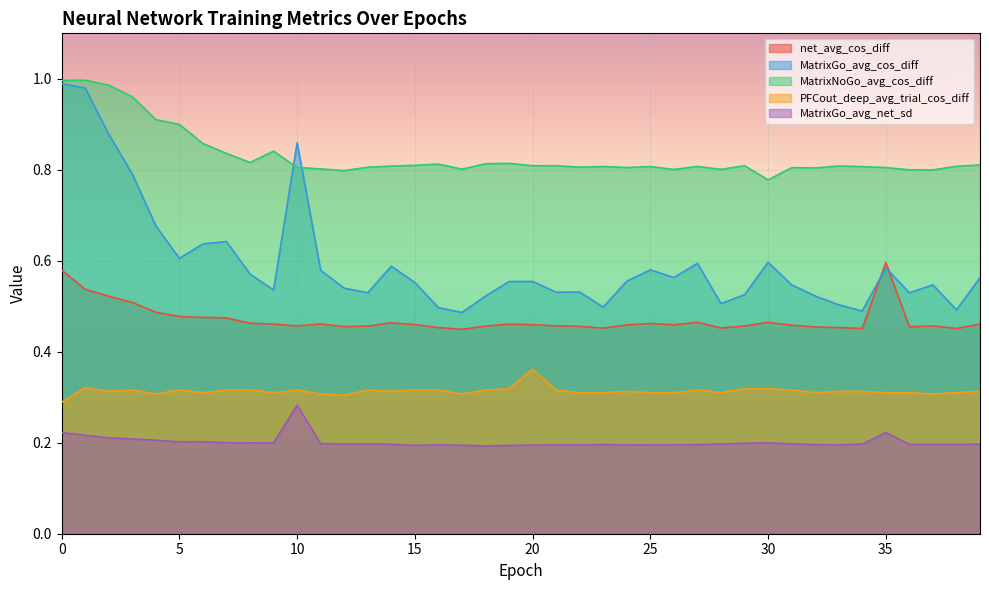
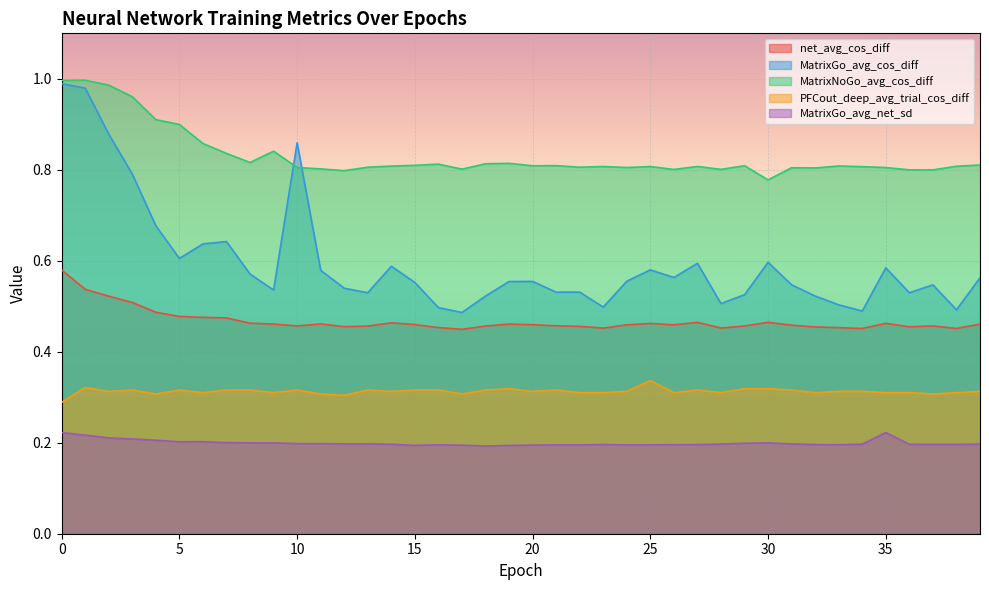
MatrixGo_avg_net_sd, 10: 0.28 -> 0.20
PFCout_deep_avg_trial_cos_diff, 20: 0.36 -> 0.31
PFCout_deep_avg_trial_cos_diff, 25: 0.31 -> 0.34
net_avg_cos_diff, 35: 0.60 -> 0.46
